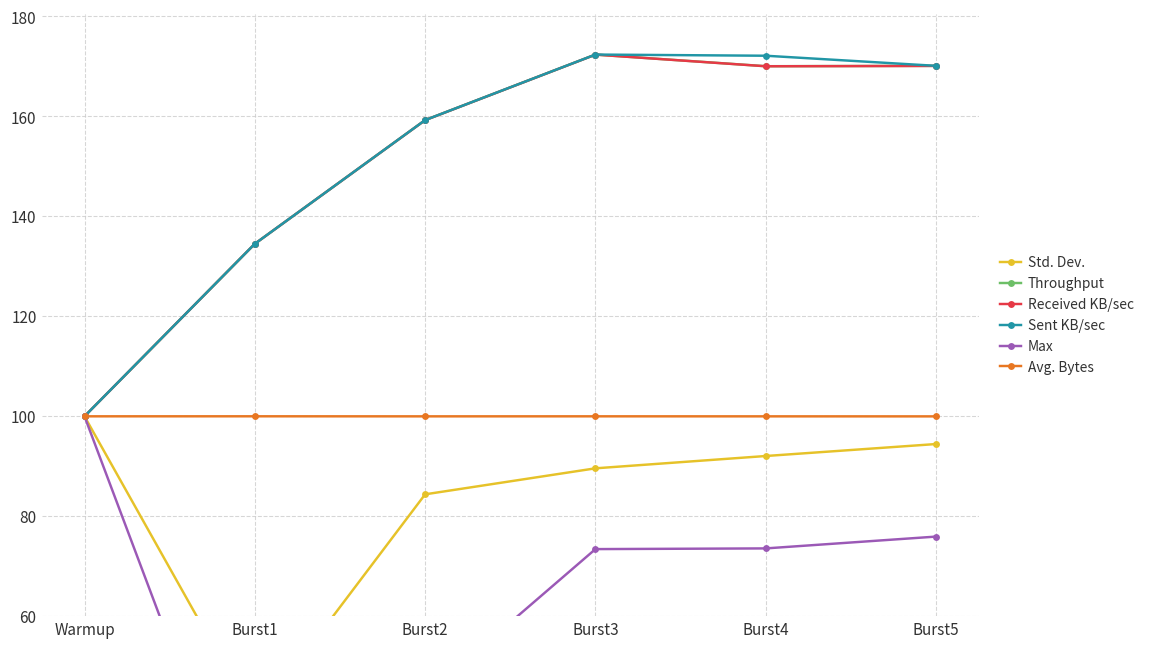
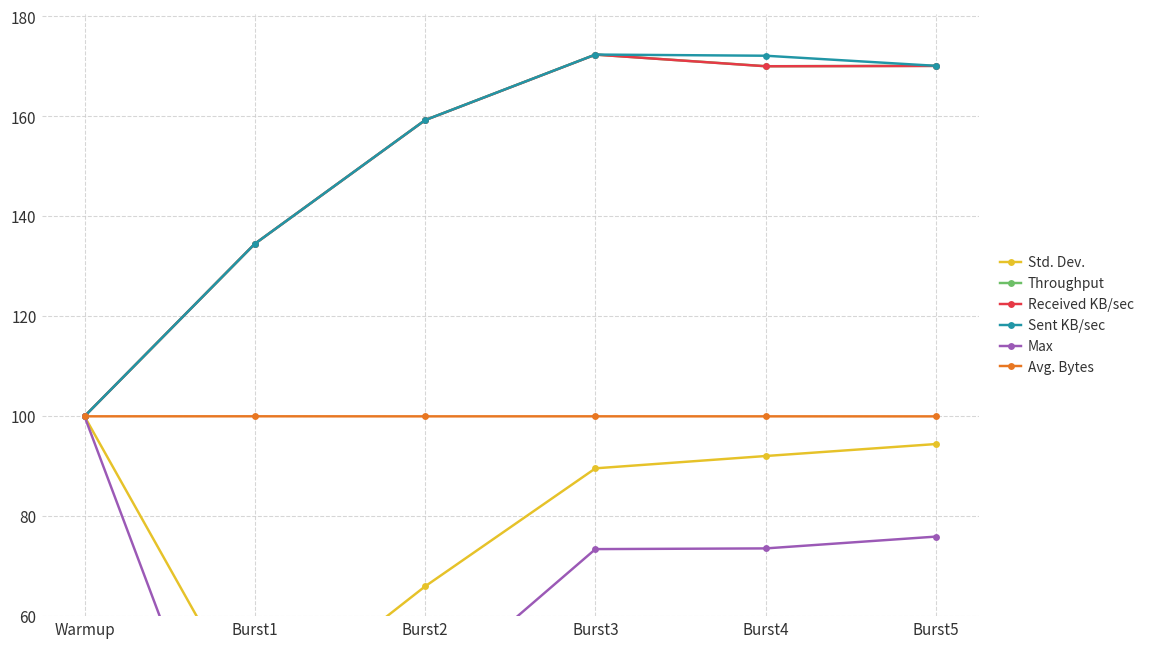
Std. Dev., Burst2: 84 -> 66
